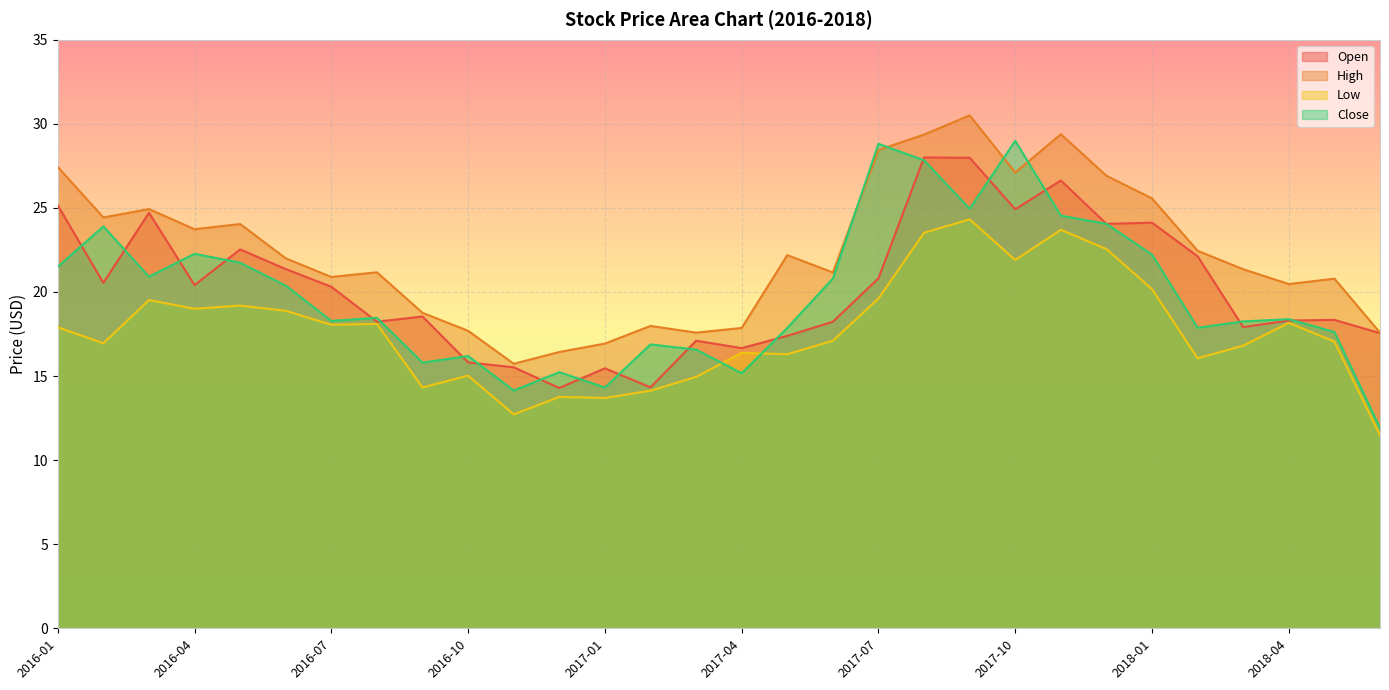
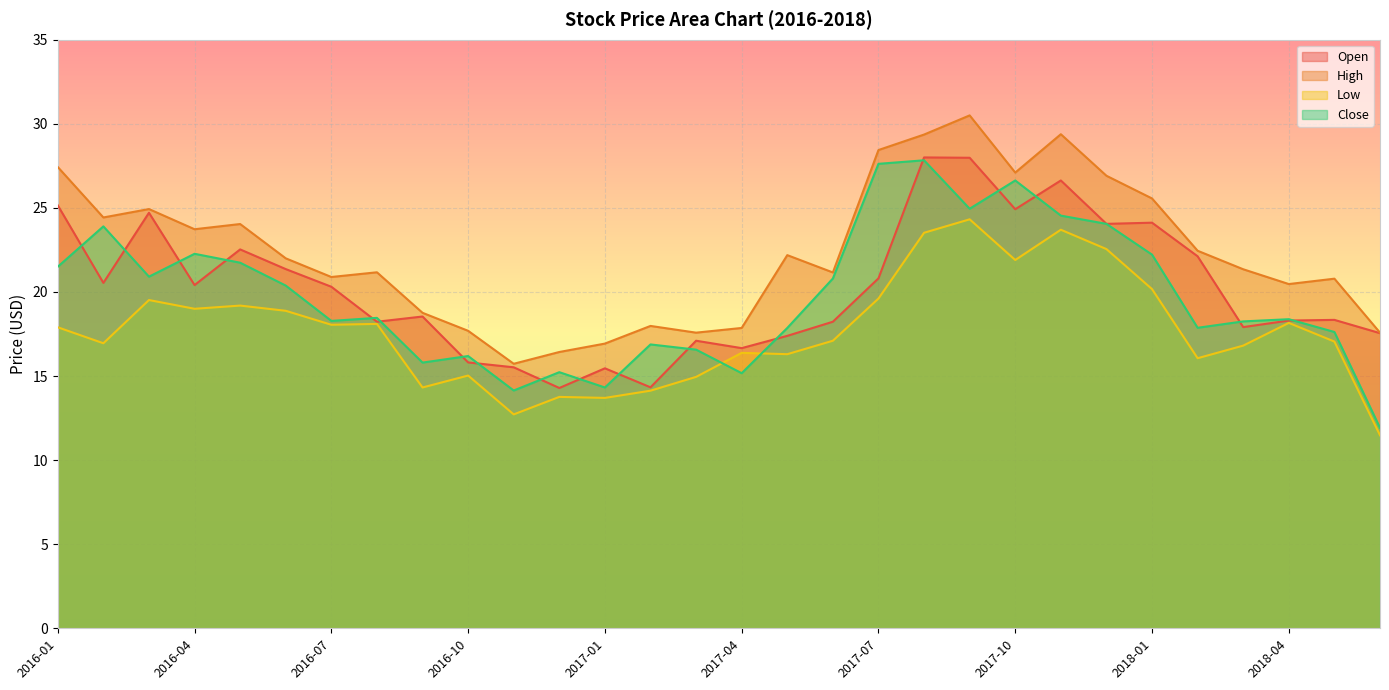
Close, 2017-07: 28.8 -> 27.6
Close, 2017-10: 29.0 -> 26.6
